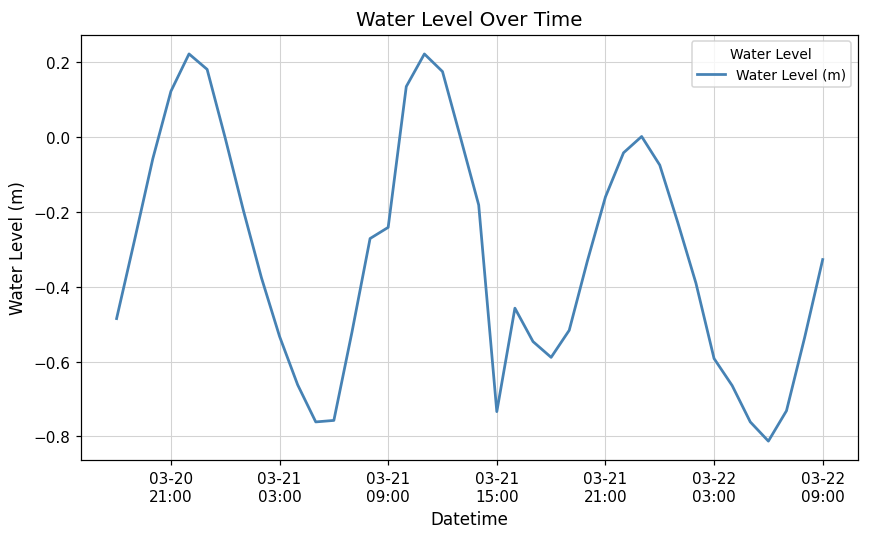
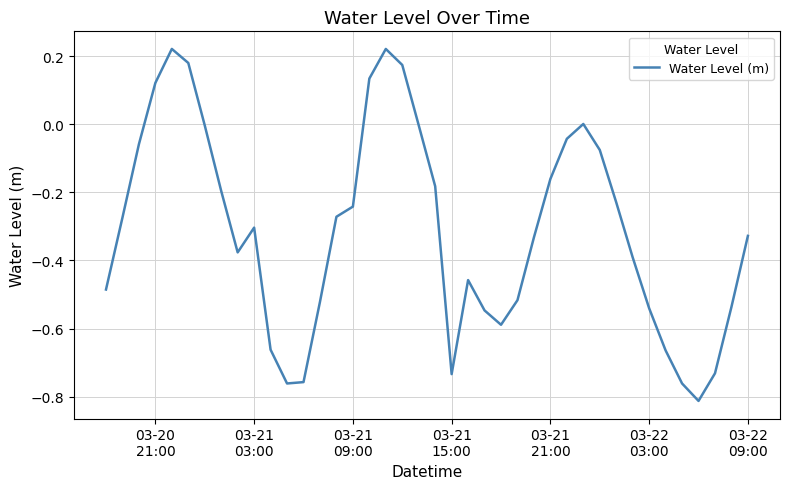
03-21 03:00: -0.53 -> -0.30
03-22 03:00: -0.59 -> -0.54
